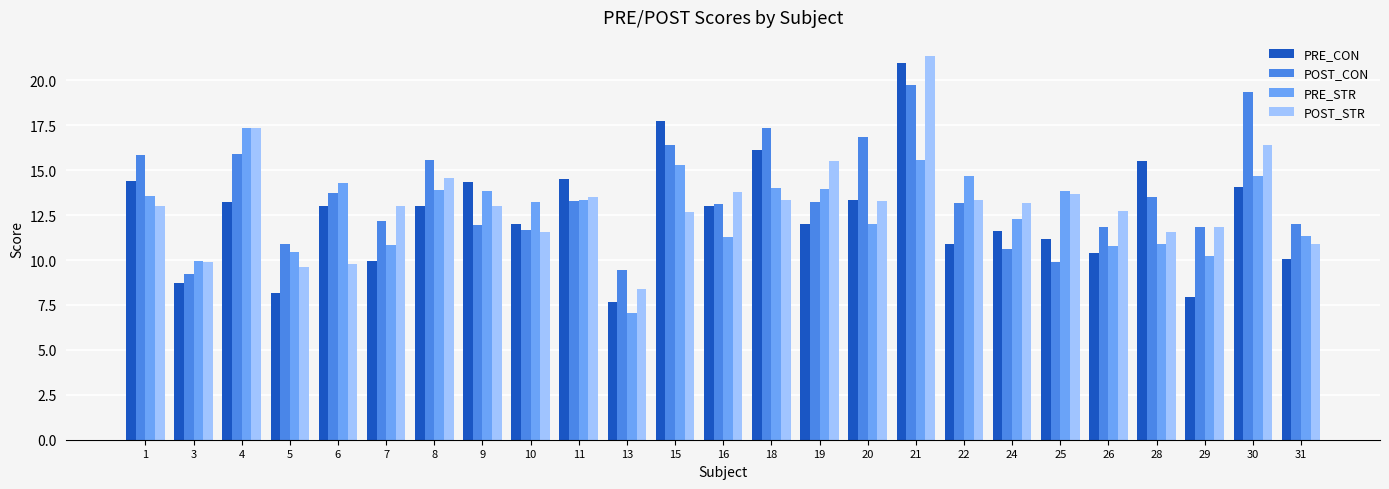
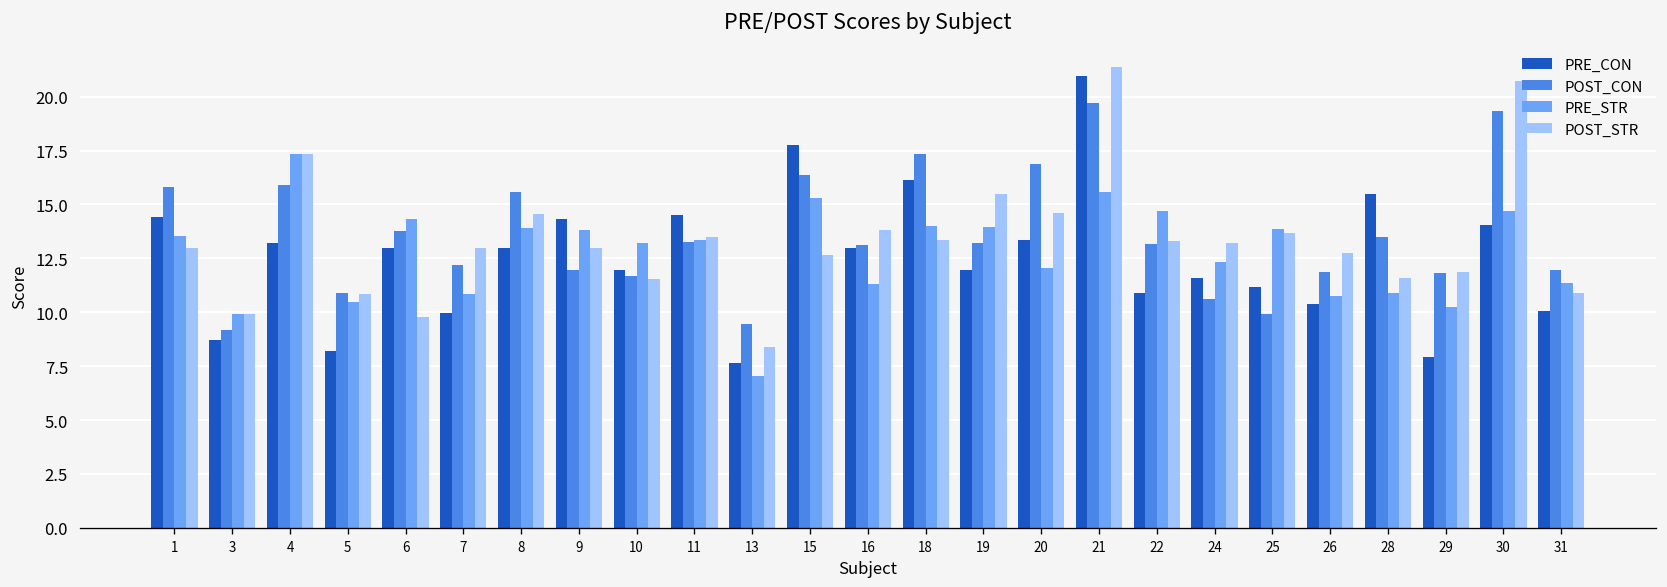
POST_STR, 5: 9.6 -> 10.8
POST_STR, 20: 13.3 -> 14.6
POST_STR, 30: 16.4 -> 20.7
